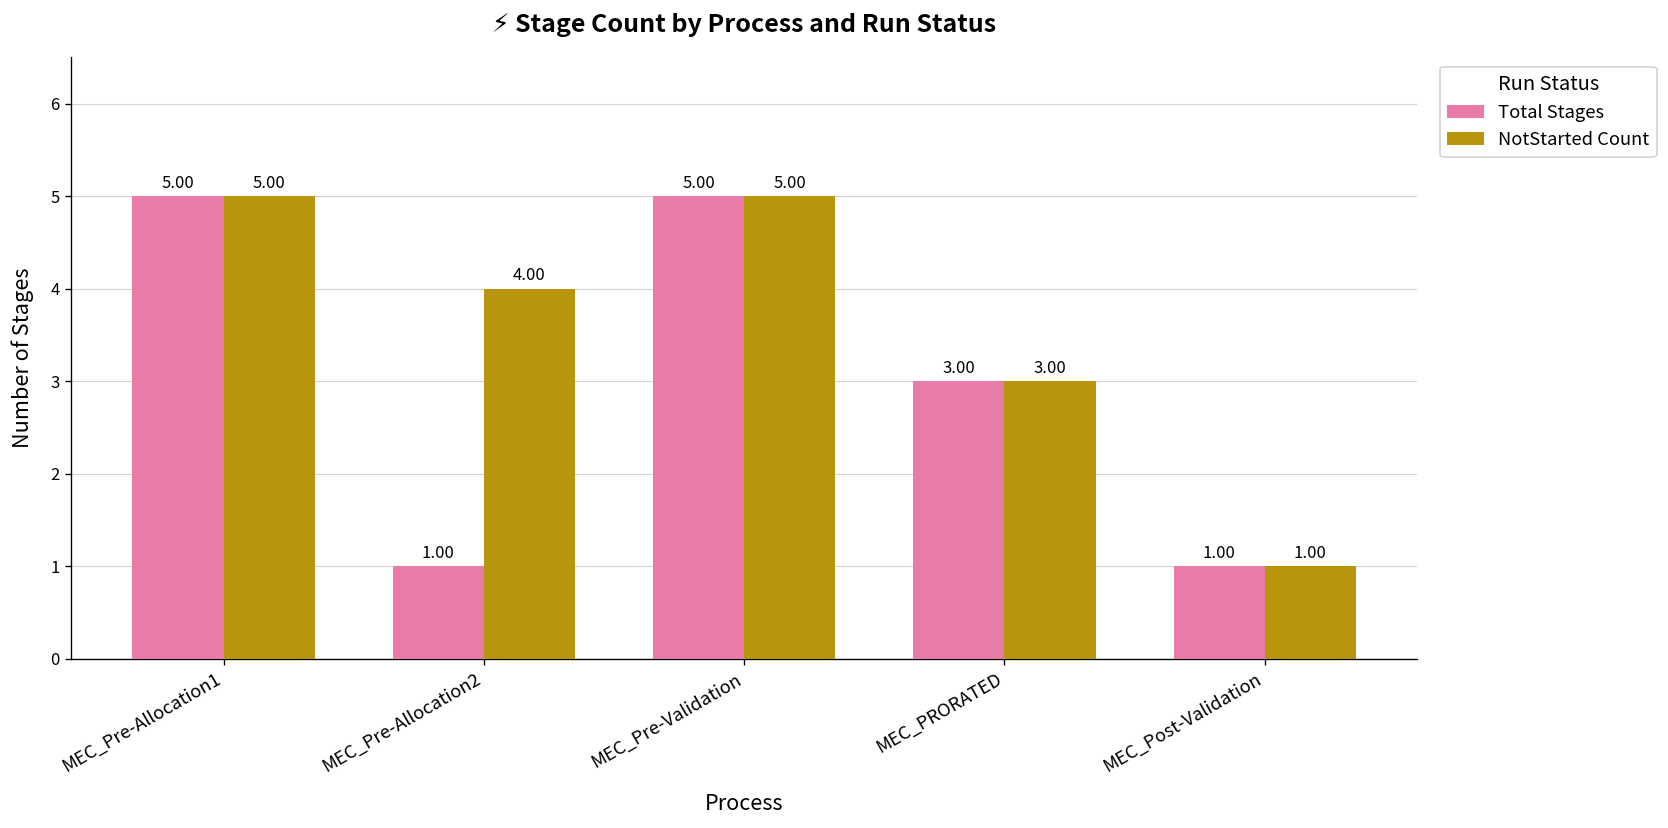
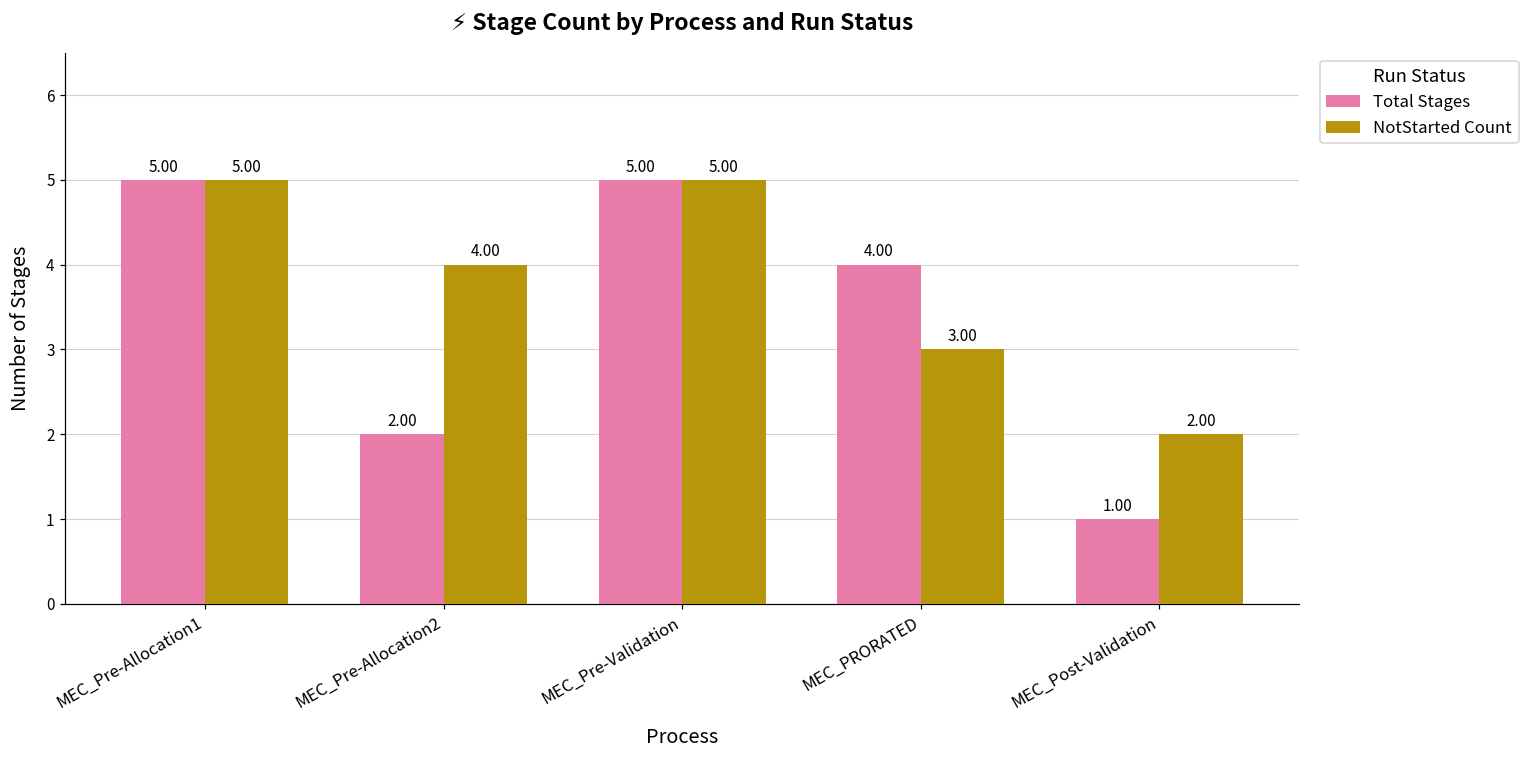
Total Stages, MEC_Pre-Allocation2: 1.00 -> 2.00
Total Stages, MEC_PRORATED: 3.00 -> 4.00
NotStarted Count, MEC_Post-Validation: 1.00 -> 2.00
